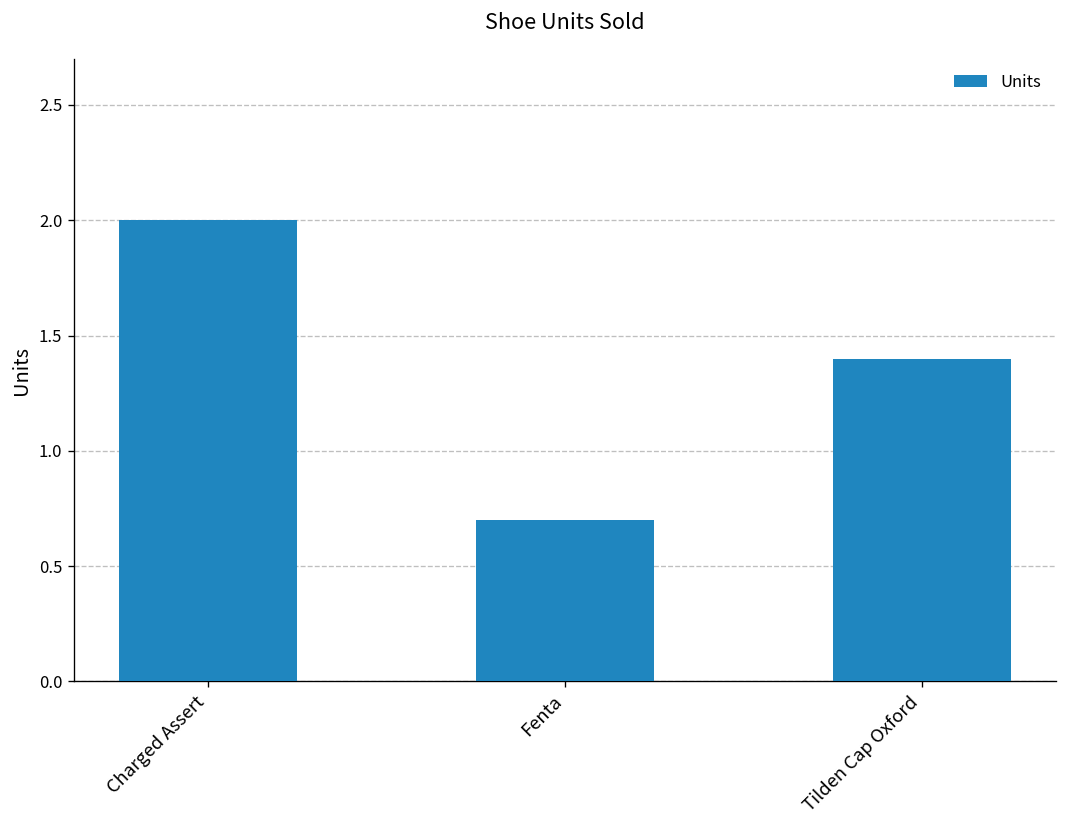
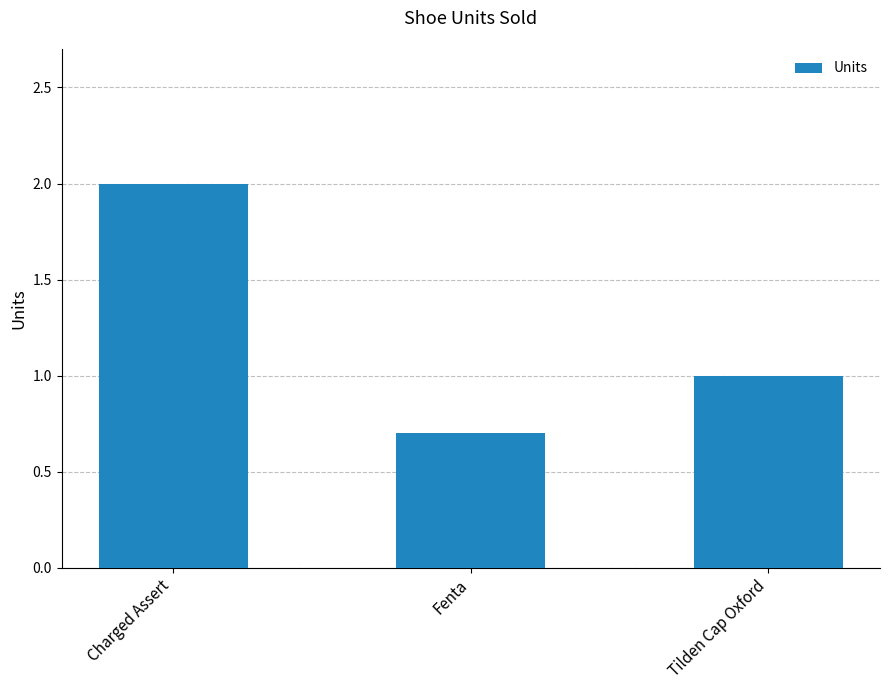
Tilden Cap Oxford: 1.4 -> 1.0
